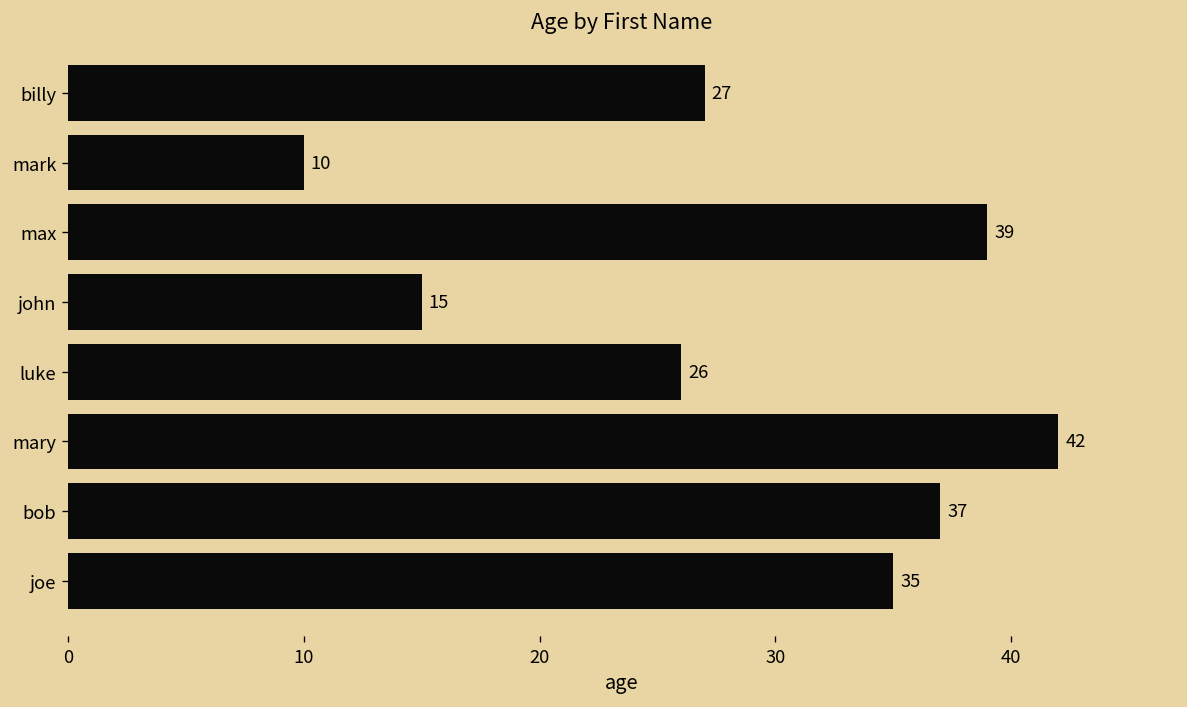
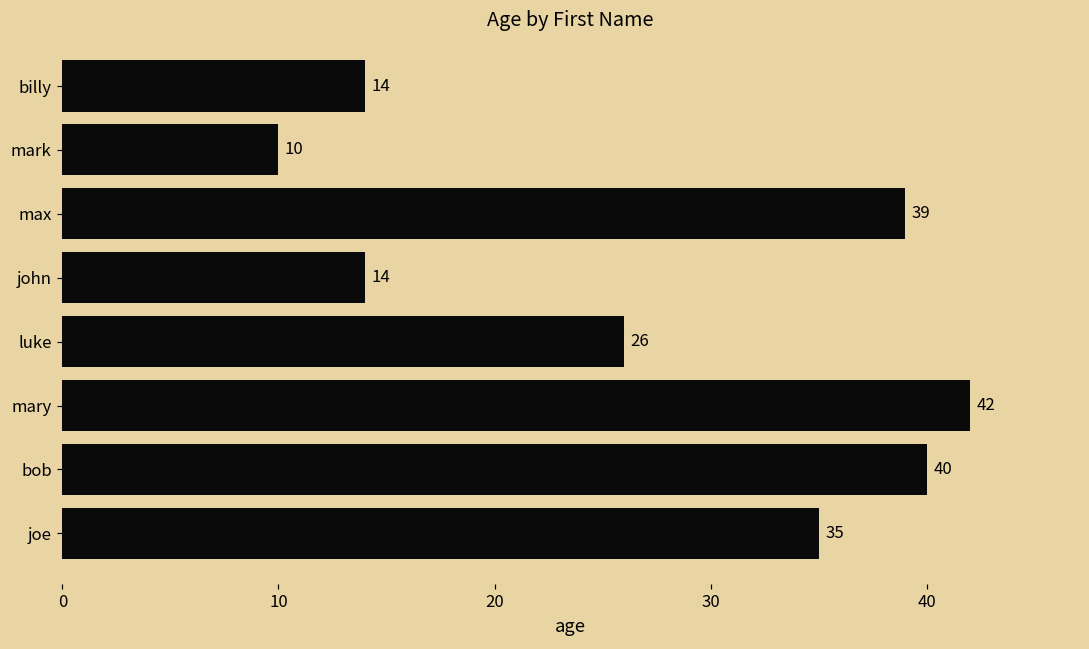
billy: 27 -> 14
john: 15 -> 14
bob: 37 -> 40
